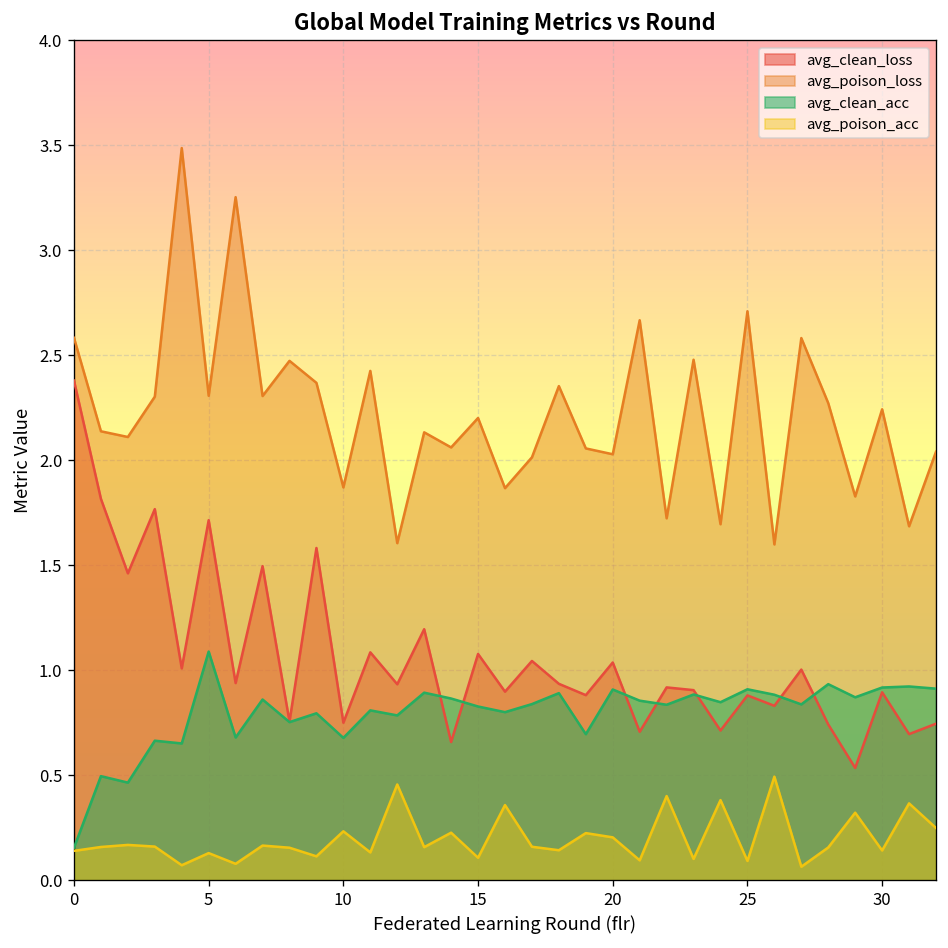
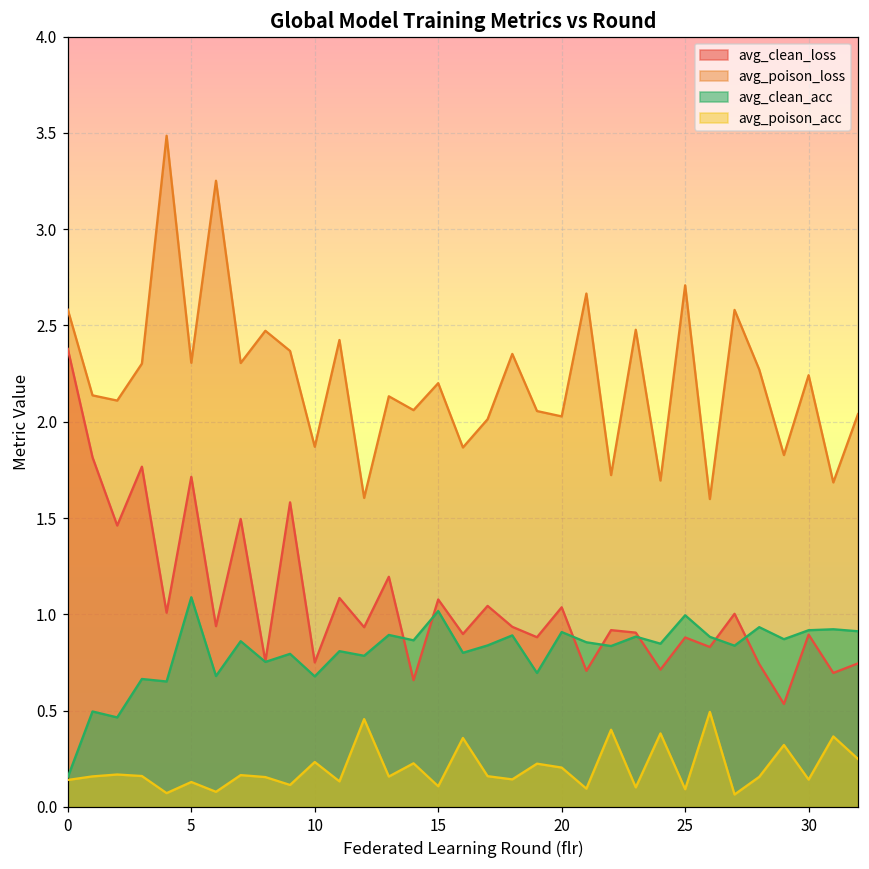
avg_clean_acc, 15: 0.83 -> 1.02
avg_clean_acc, 25: 0.91 -> 1.00
